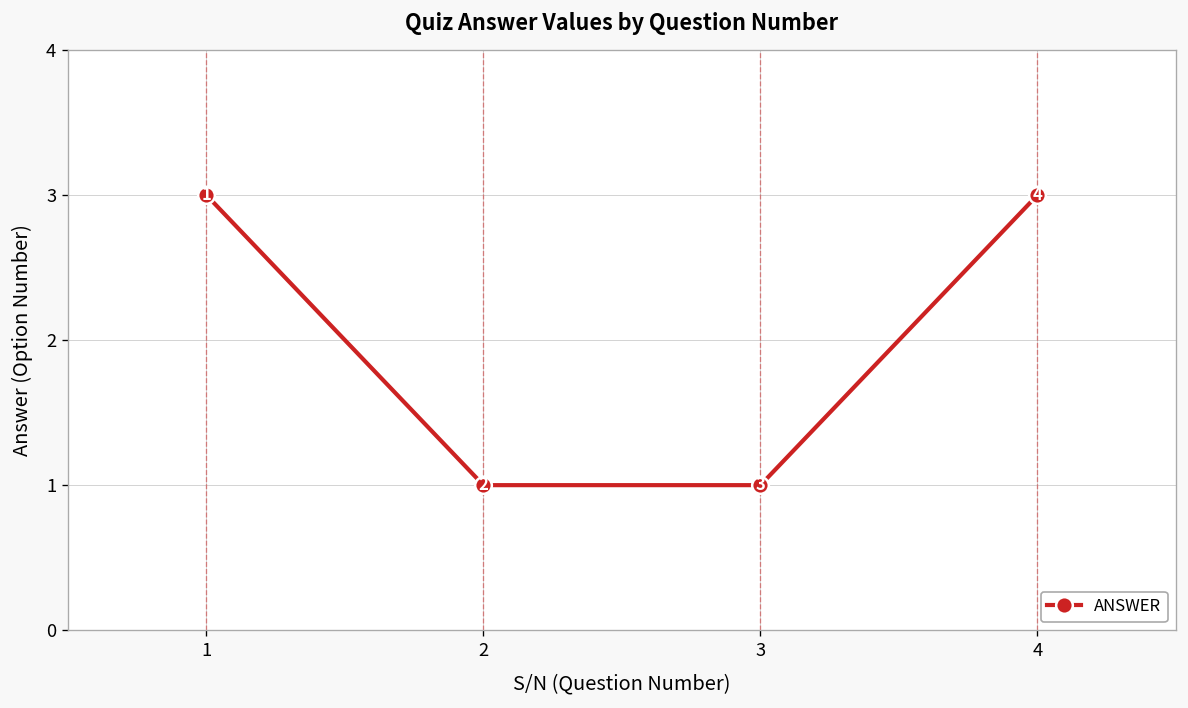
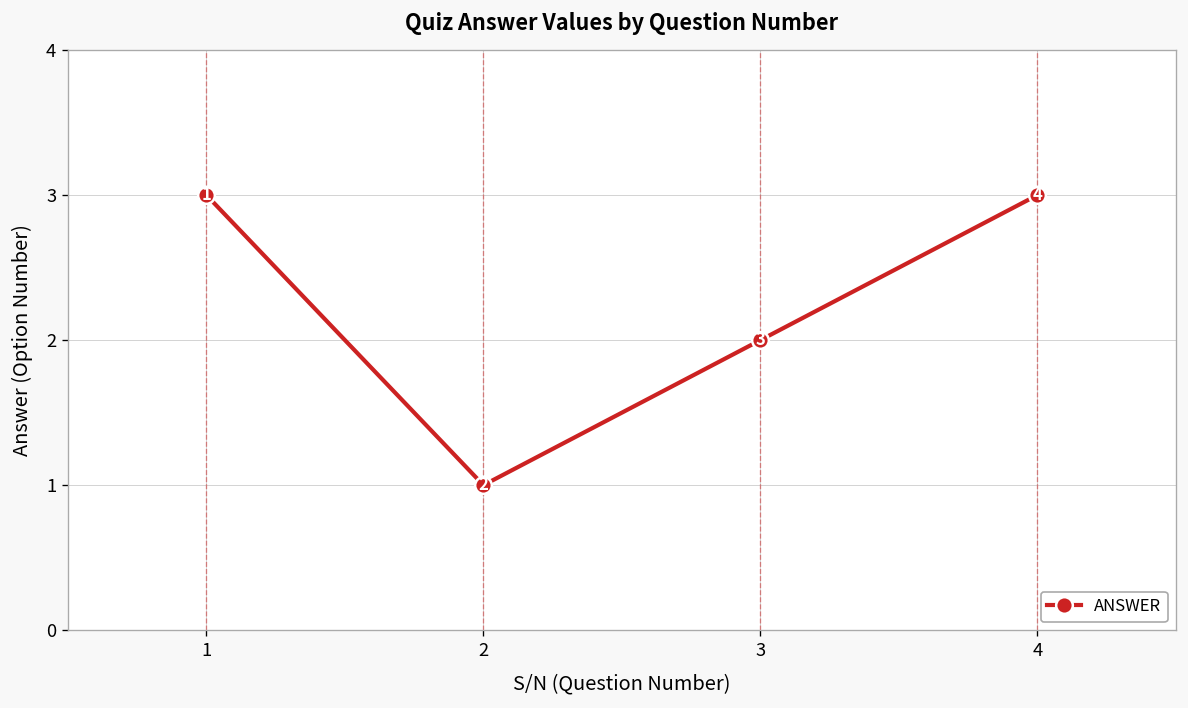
3: 1 -> 2
